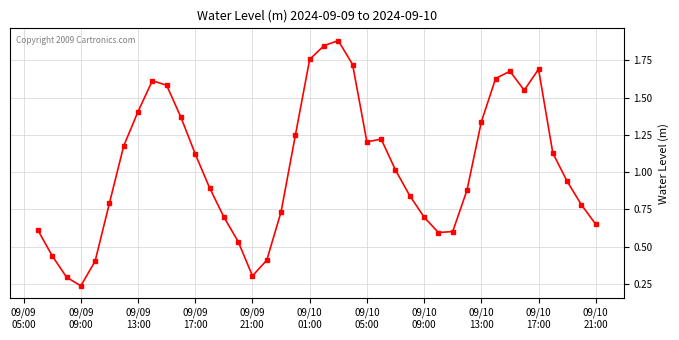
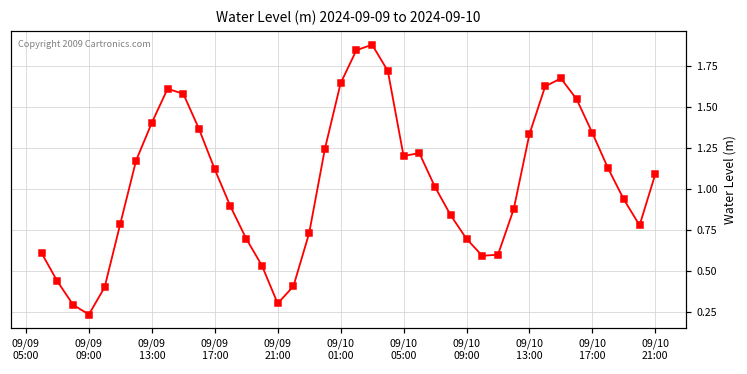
09/10 01:00: 1.76 -> 1.65
09/10 17:00: 1.69 -> 1.34
09/10 21:00: 0.65 -> 1.09
